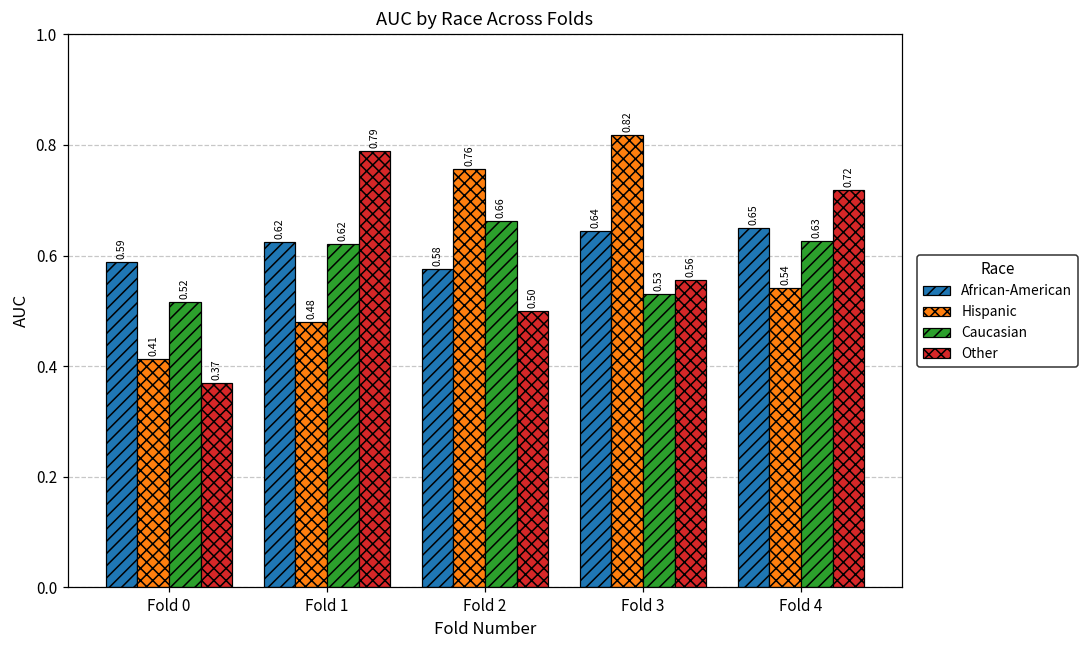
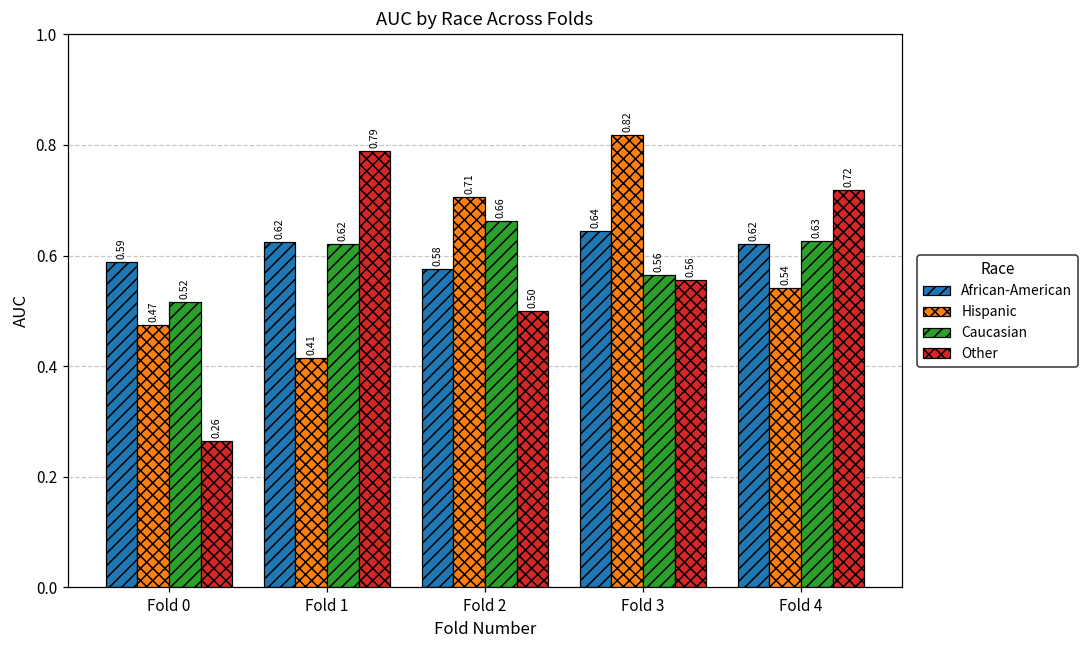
Hispanic, Fold 0: 0.41 -> 0.47
Other, Fold 0: 0.37 -> 0.26
Hispanic, Fold 1: 0.48 -> 0.41
Hispanic, Fold 2: 0.76 -> 0.71
Caucasian, Fold 3: 0.53 -> 0.56
African-American, Fold 4: 0.65 -> 0.62
